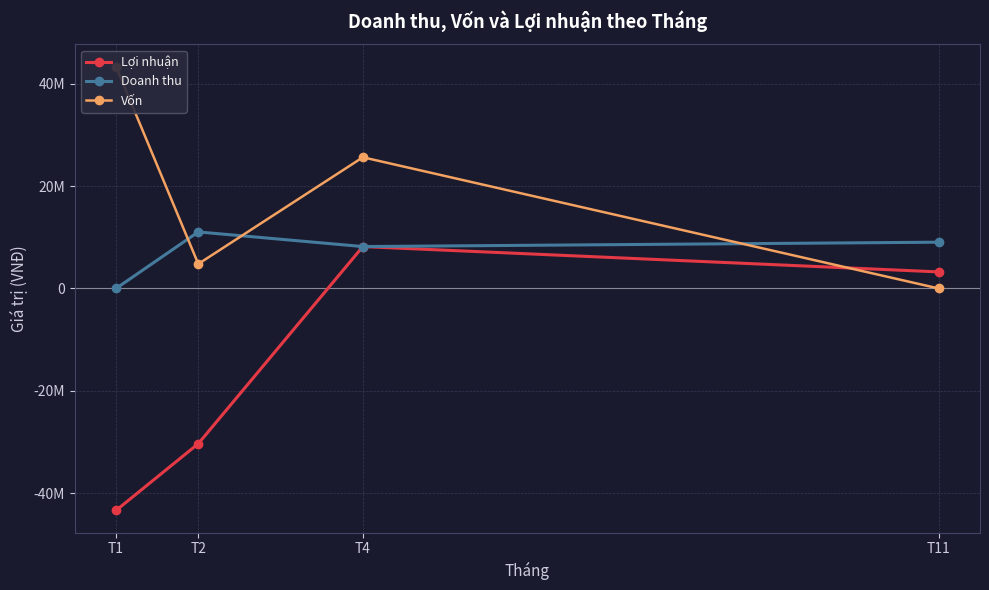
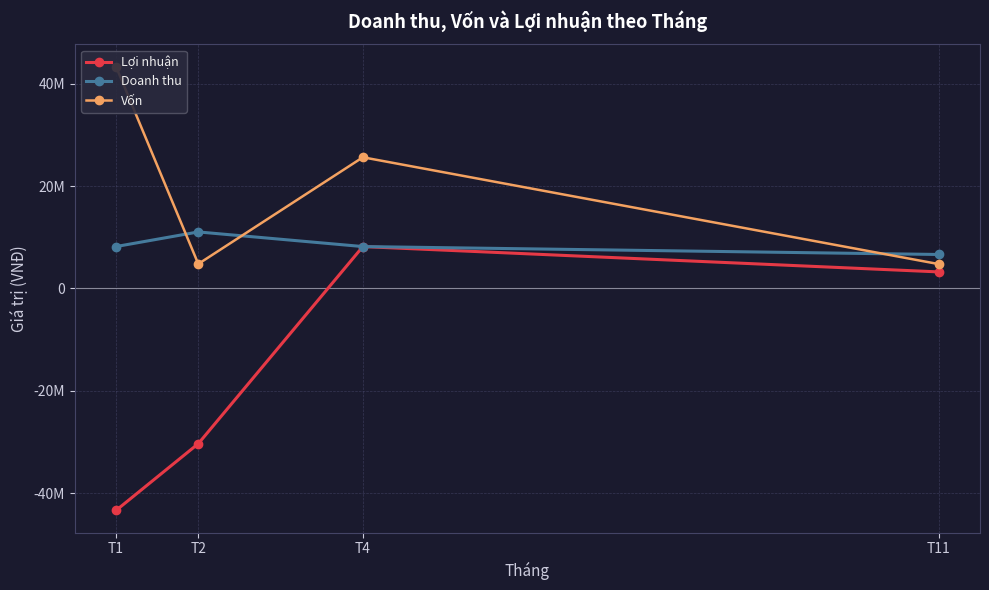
Doanh thu, T1: 0 -> 8000000
Doanh thu, T11: 9000000 -> 7000000
Vốn, T11: 0 -> 5000000
